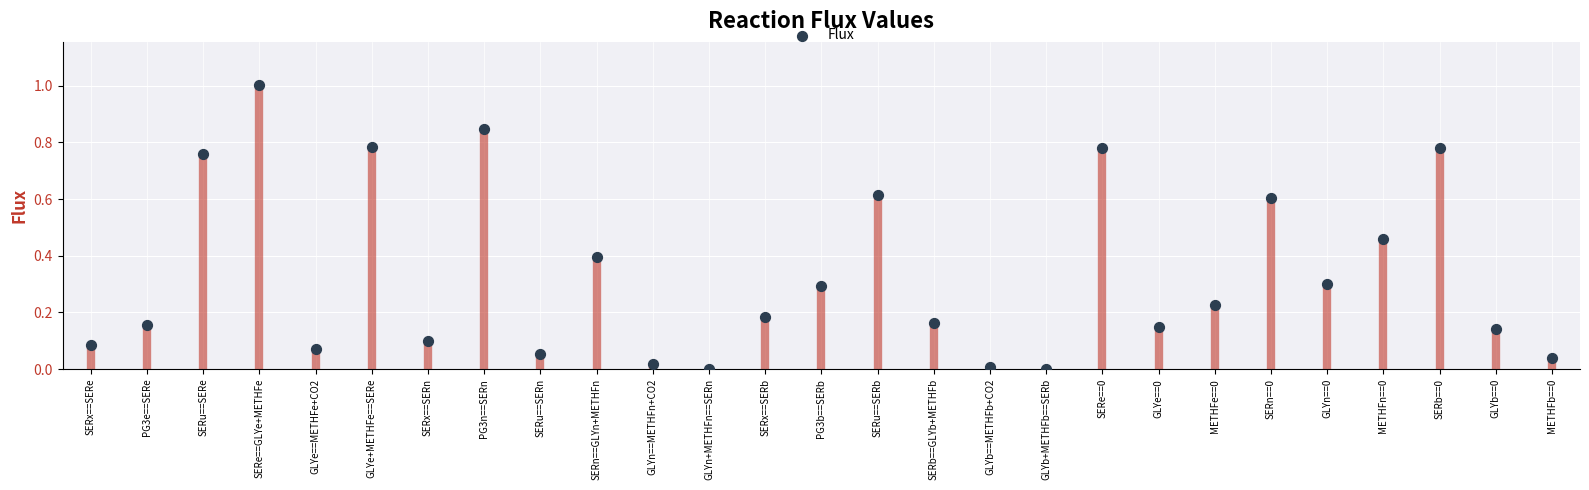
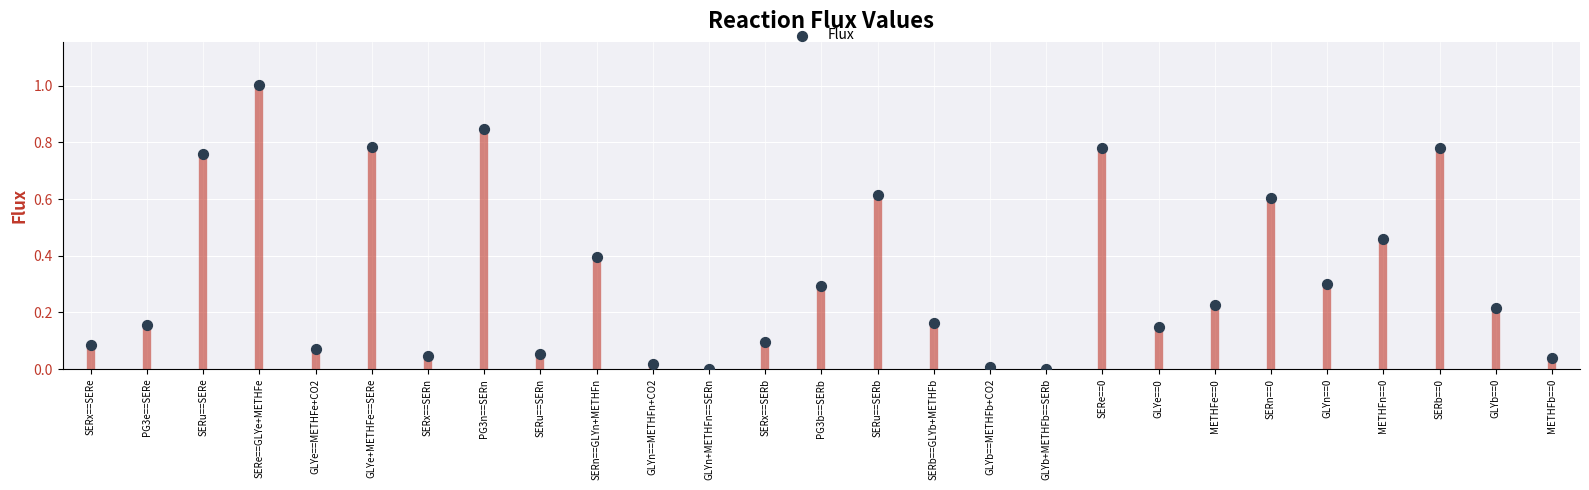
Flux, SERx==SERn: 0.10 -> 0.05
Flux, SERx==SERb: 0.19 -> 0.09
Flux, GLYb==0: 0.14 -> 0.21
